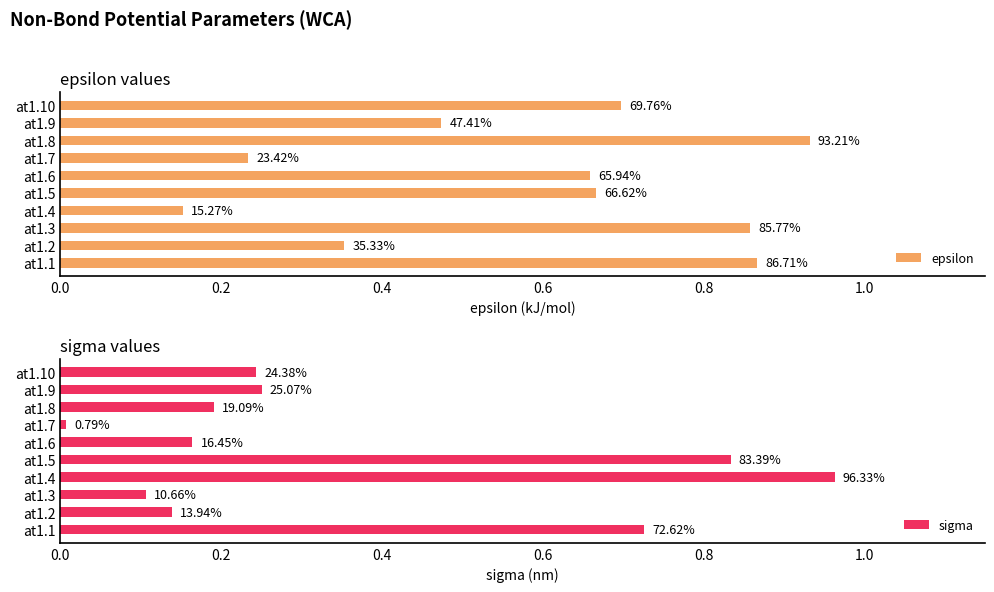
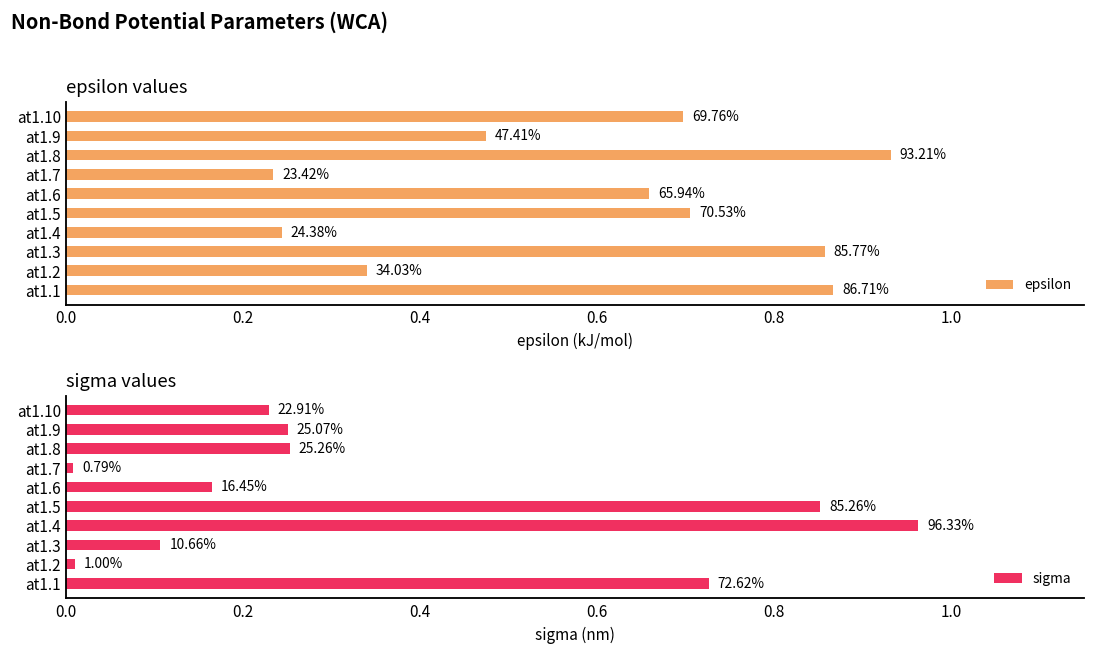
epsilon values, at1.5: 66.62% -> 70.53%
epsilon values, at1.4: 15.27% -> 24.38%
epsilon values, at1.2: 35.33% -> 34.03%
sigma values, at1.10: 24.38% -> 22.91%
sigma values, at1.8: 19.09% -> 25.26%
sigma values, at1.5: 83.39% -> 85.26%
sigma values, at1.2: 13.94% -> 1.00%
